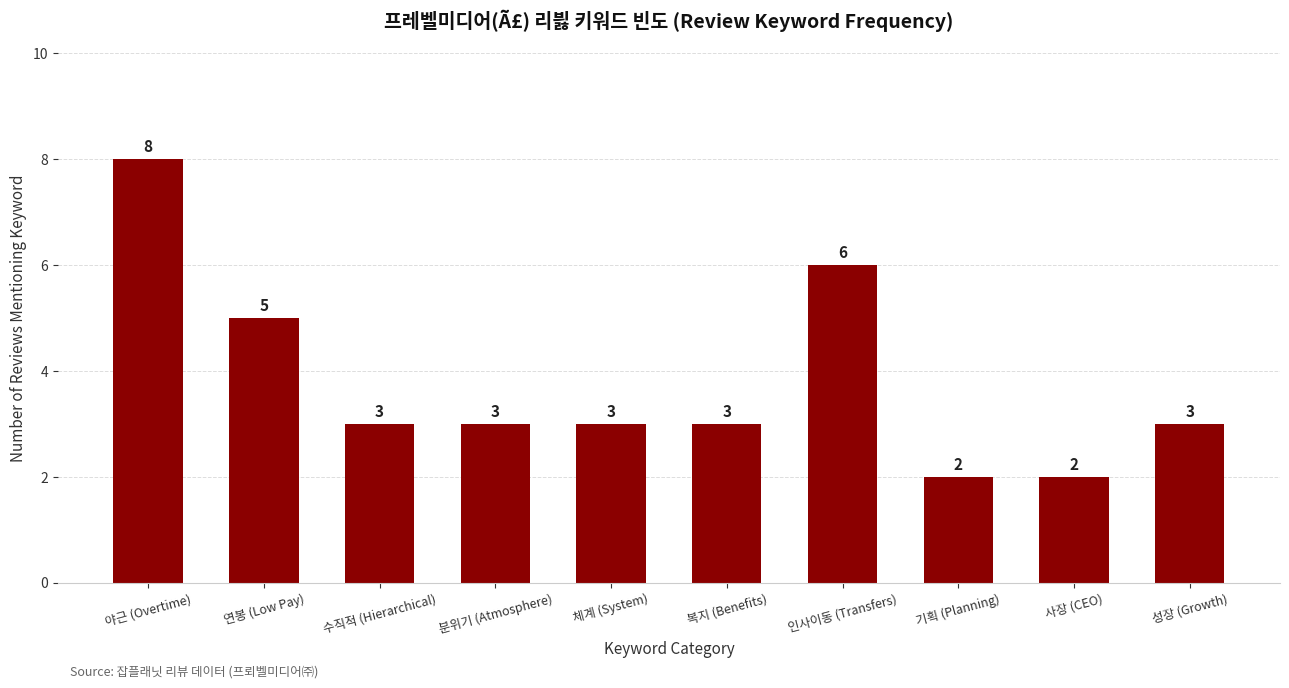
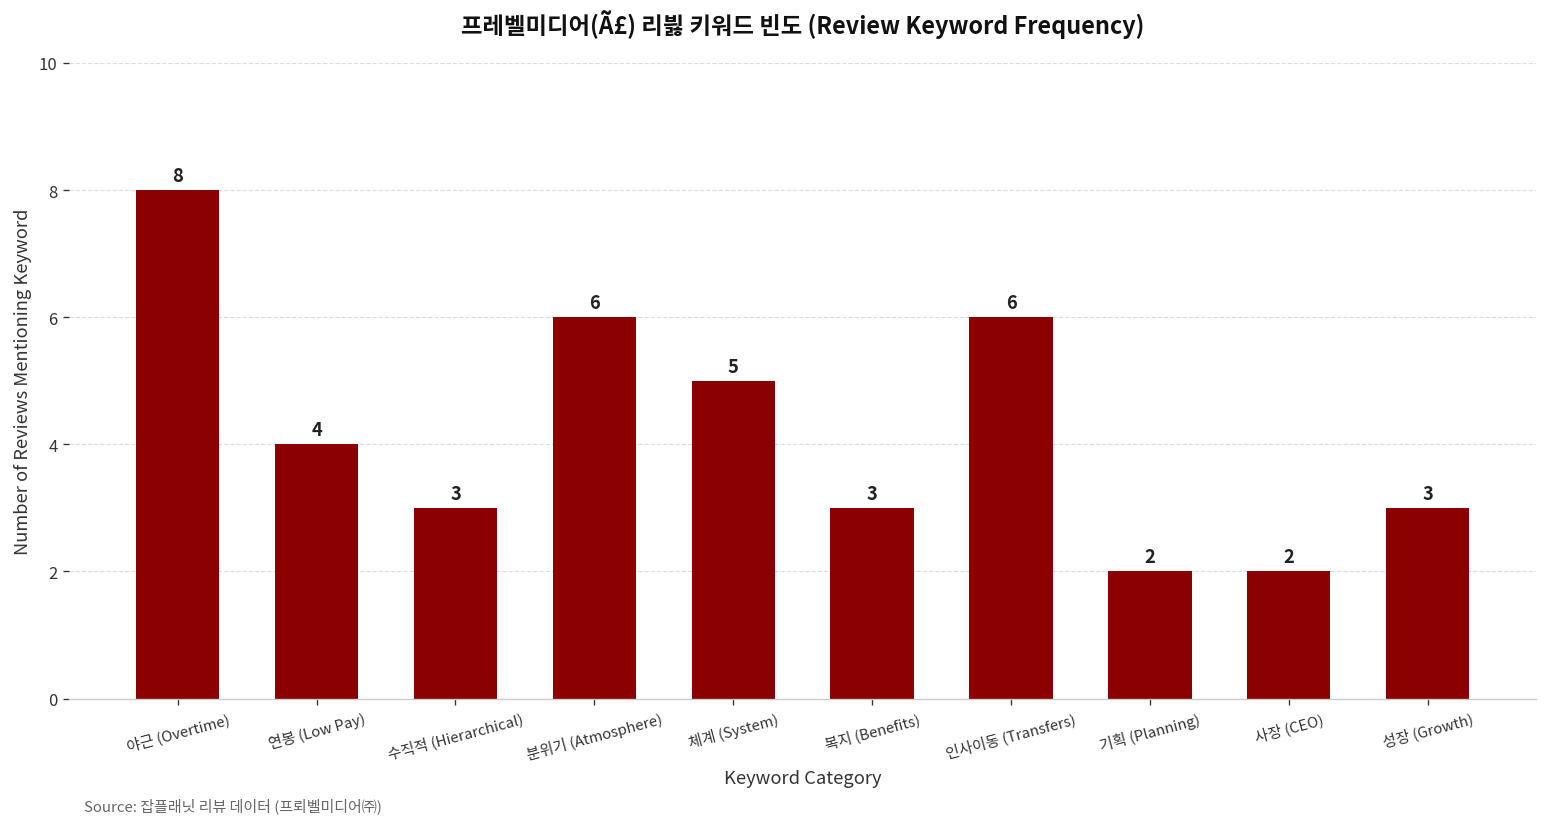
연봉 (Low Pay): 5 -> 4
분위기 (Atmosphere): 3 -> 6
체계 (System): 3 -> 5
